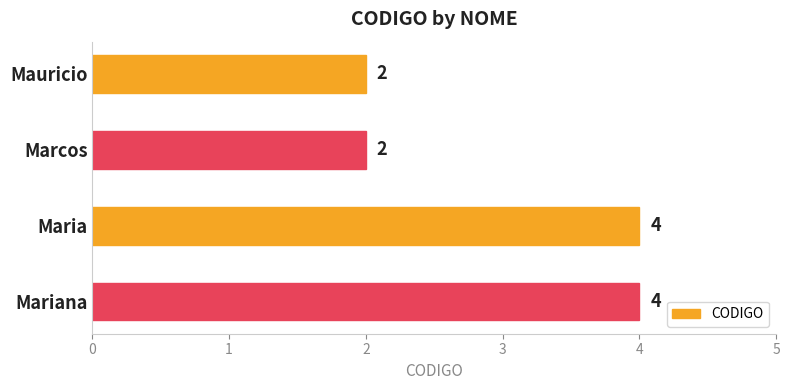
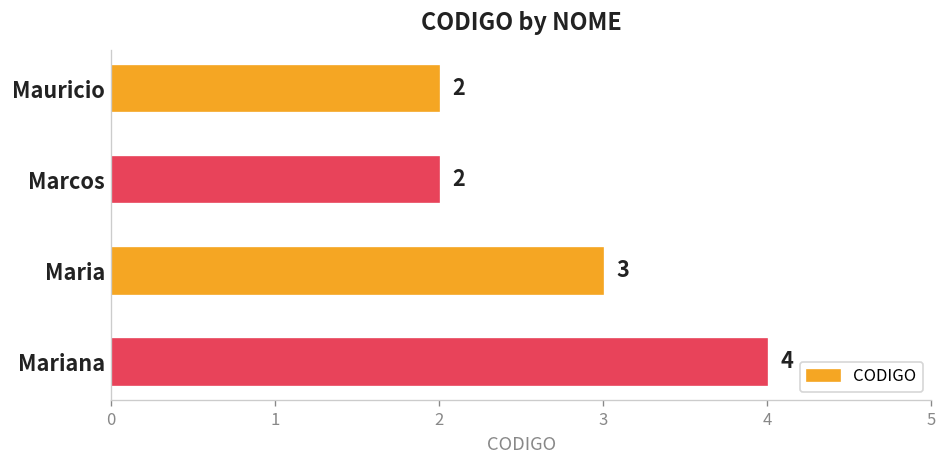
Maria: 4 -> 3
